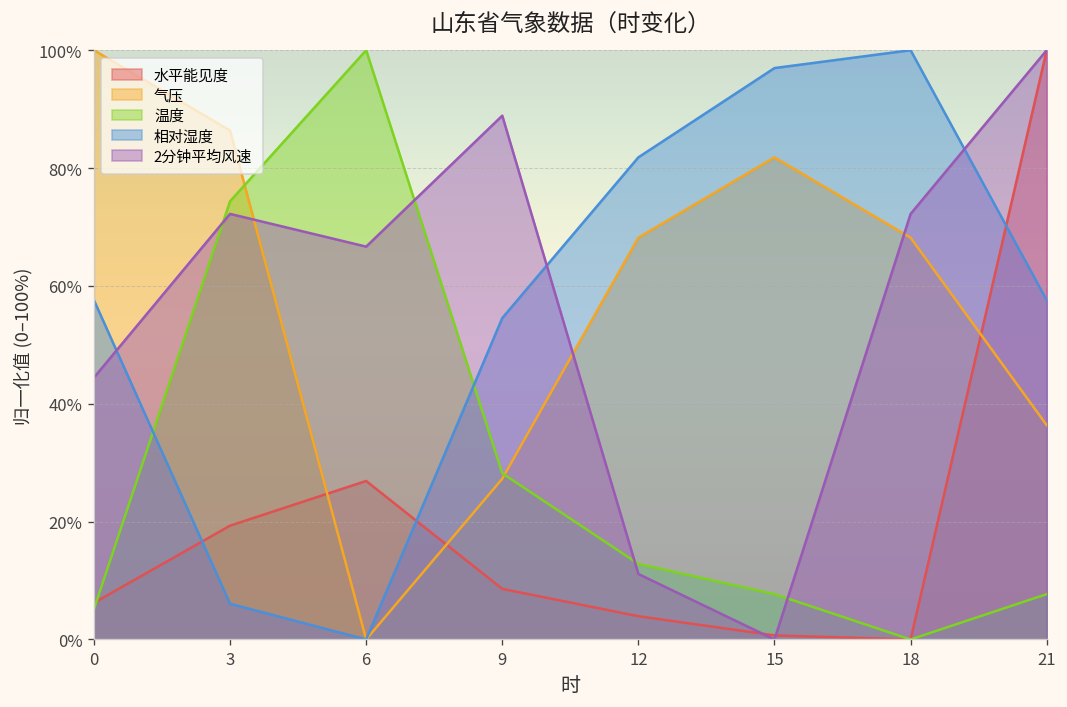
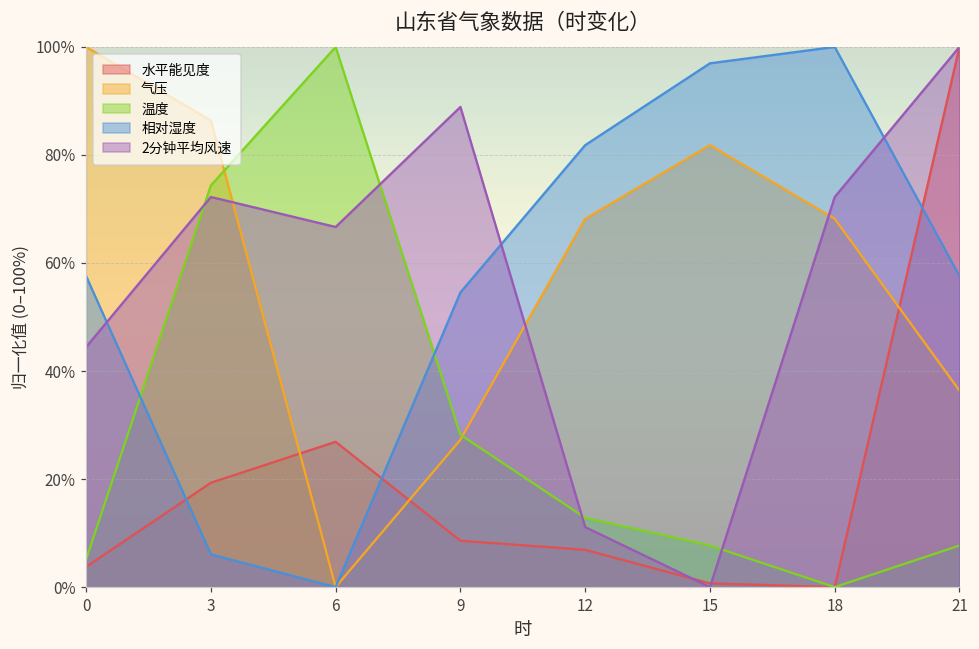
水平能见度, 0: 6% -> 4%
水平能见度, 12: 4% -> 7%
